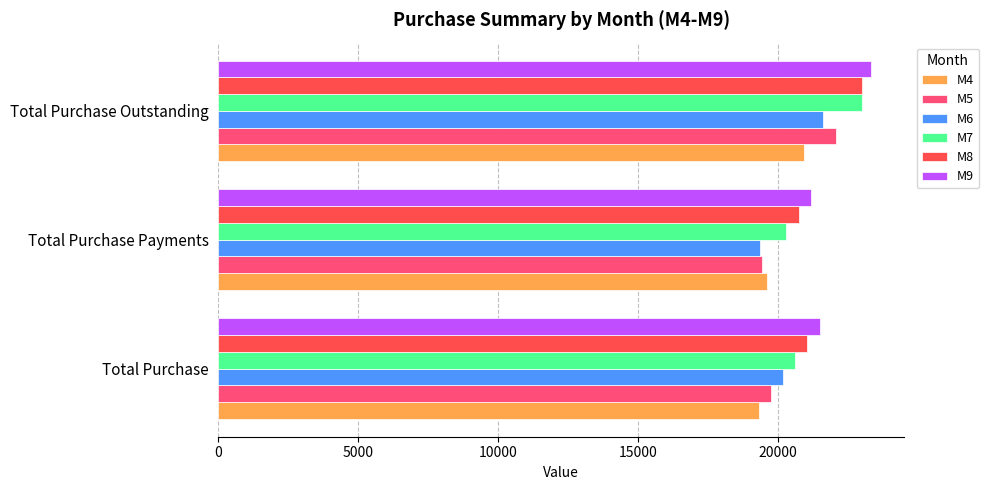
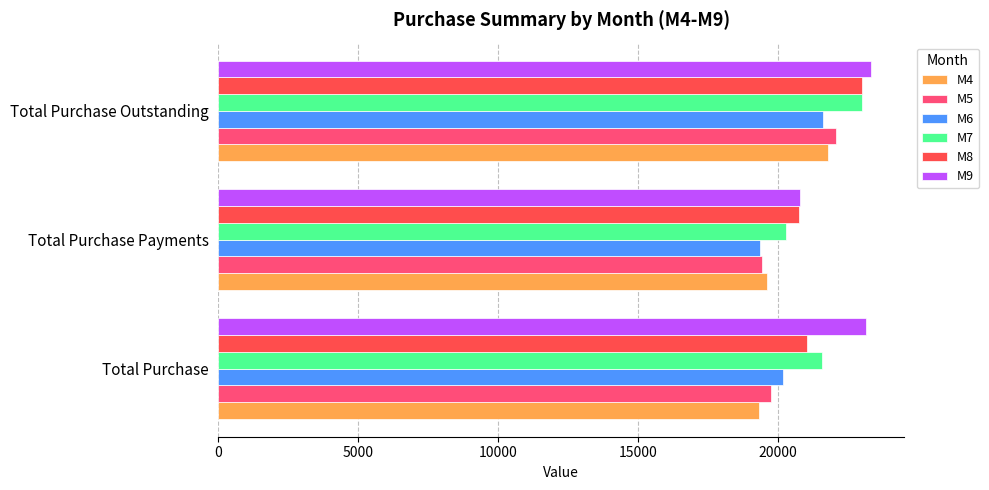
M4, Total Purchase Outstanding: 20900 -> 21800
M9, Total Purchase Payments: 21200 -> 20800
M9, Total Purchase: 21500 -> 23100
M7, Total Purchase: 20600 -> 21600
